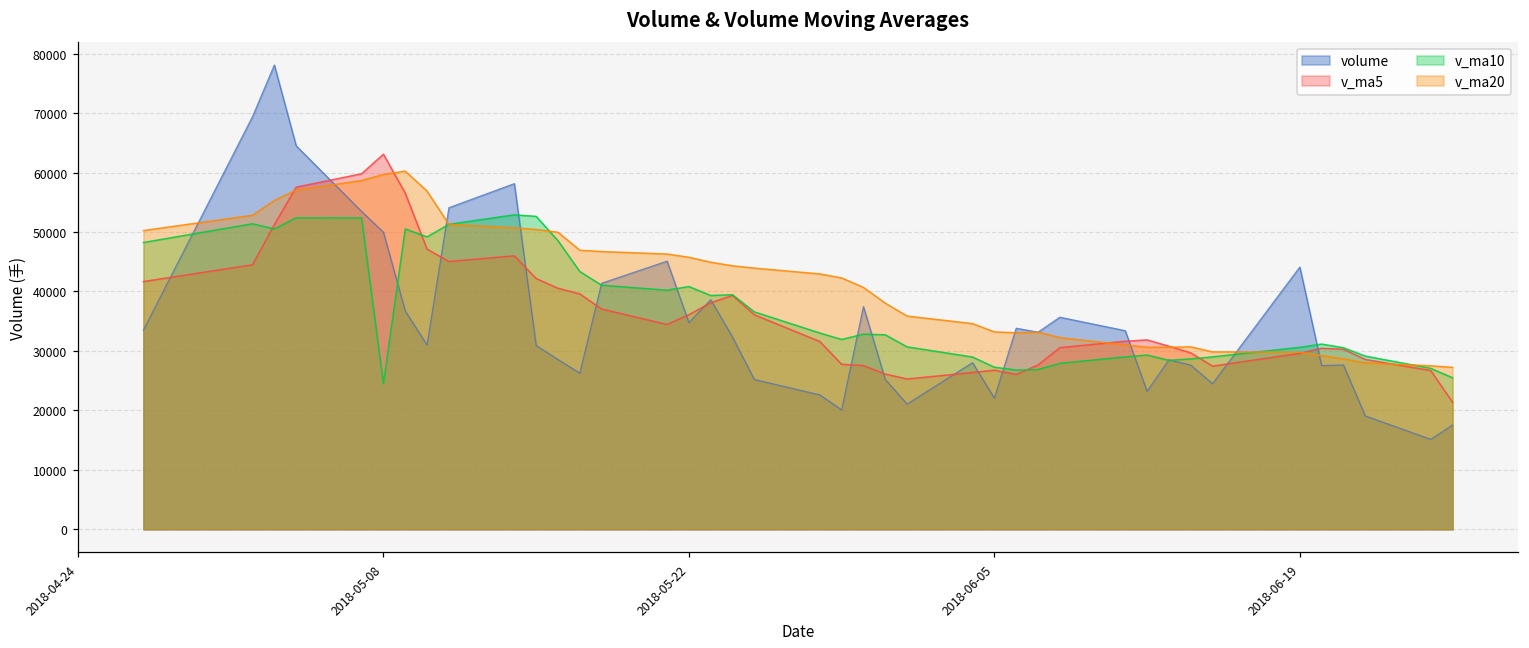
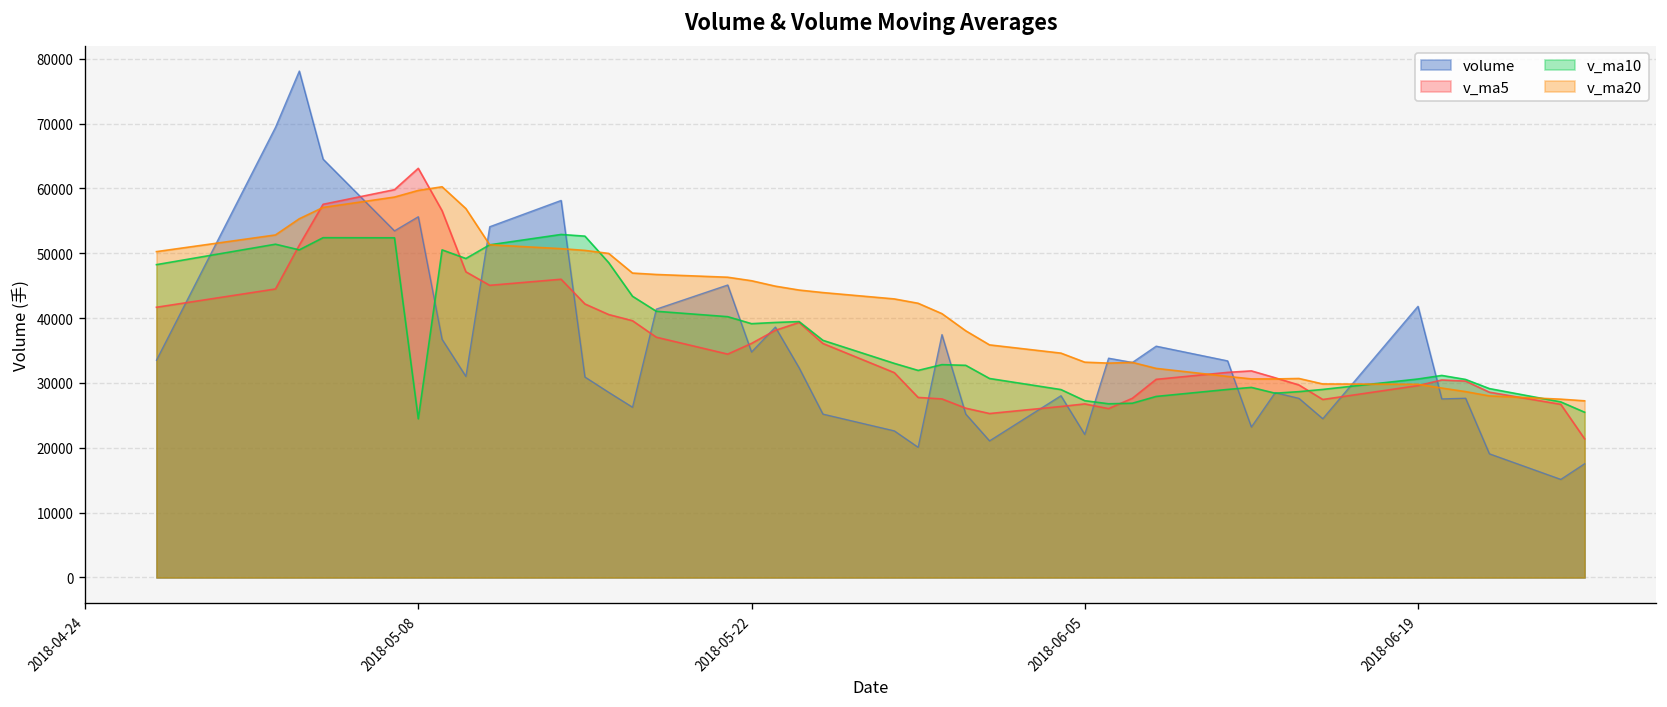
volume, 2018-05-08: 50000 -> 56000
v_ma10, 2018-05-22: 41000 -> 39000
volume, 2018-06-19: 44000 -> 42000
